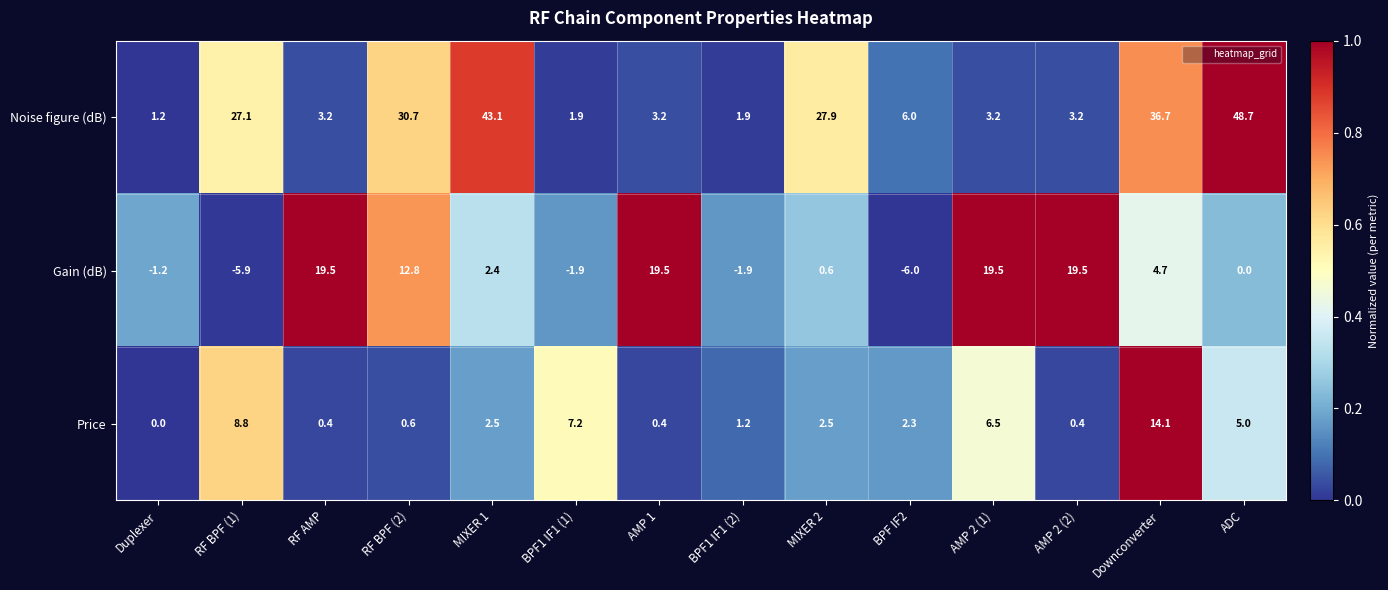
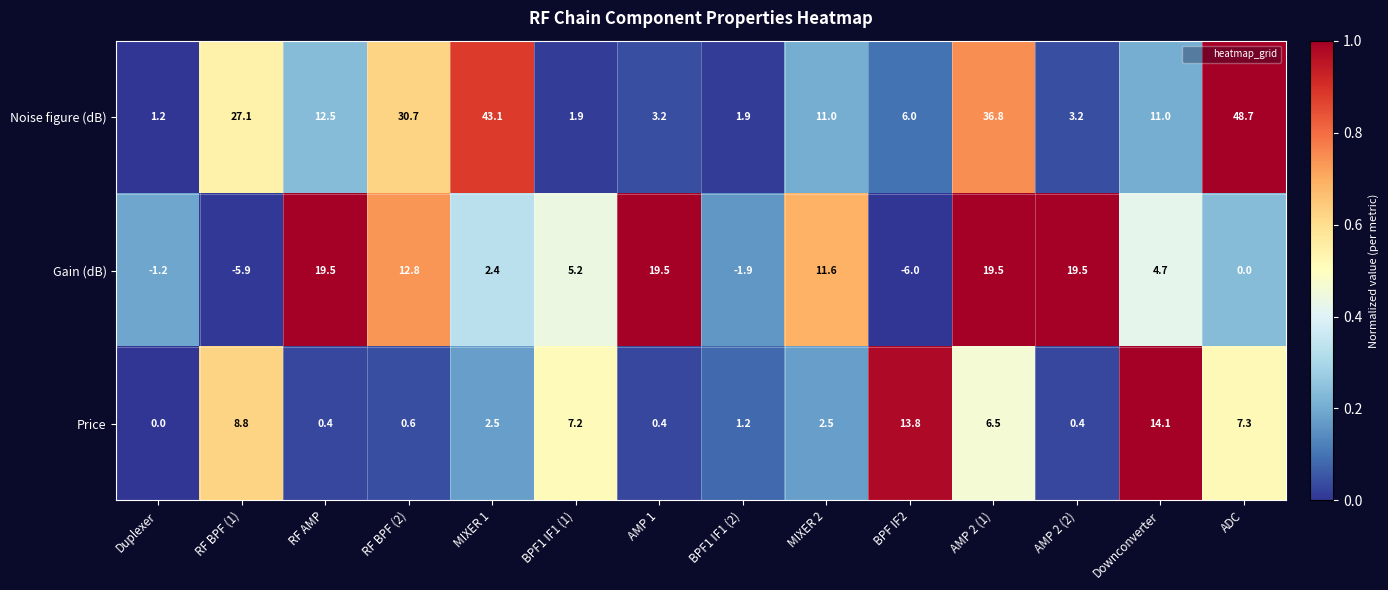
Noise figure (dB), RF AMP: 3.2 -> 12.5
Noise figure (dB), MIXER 2: 27.9 -> 11.0
Noise figure (dB), AMP 2 (1): 3.2 -> 36.8
Noise figure (dB), Downconverter: 36.7 -> 11.0
Gain (dB), BPF1 IF1 (1): -1.9 -> 5.2
Gain (dB), MIXER 2: 0.6 -> 11.6
Price, BPF IF2: 2.3 -> 13.8
Price, ADC: 5.0 -> 7.3
